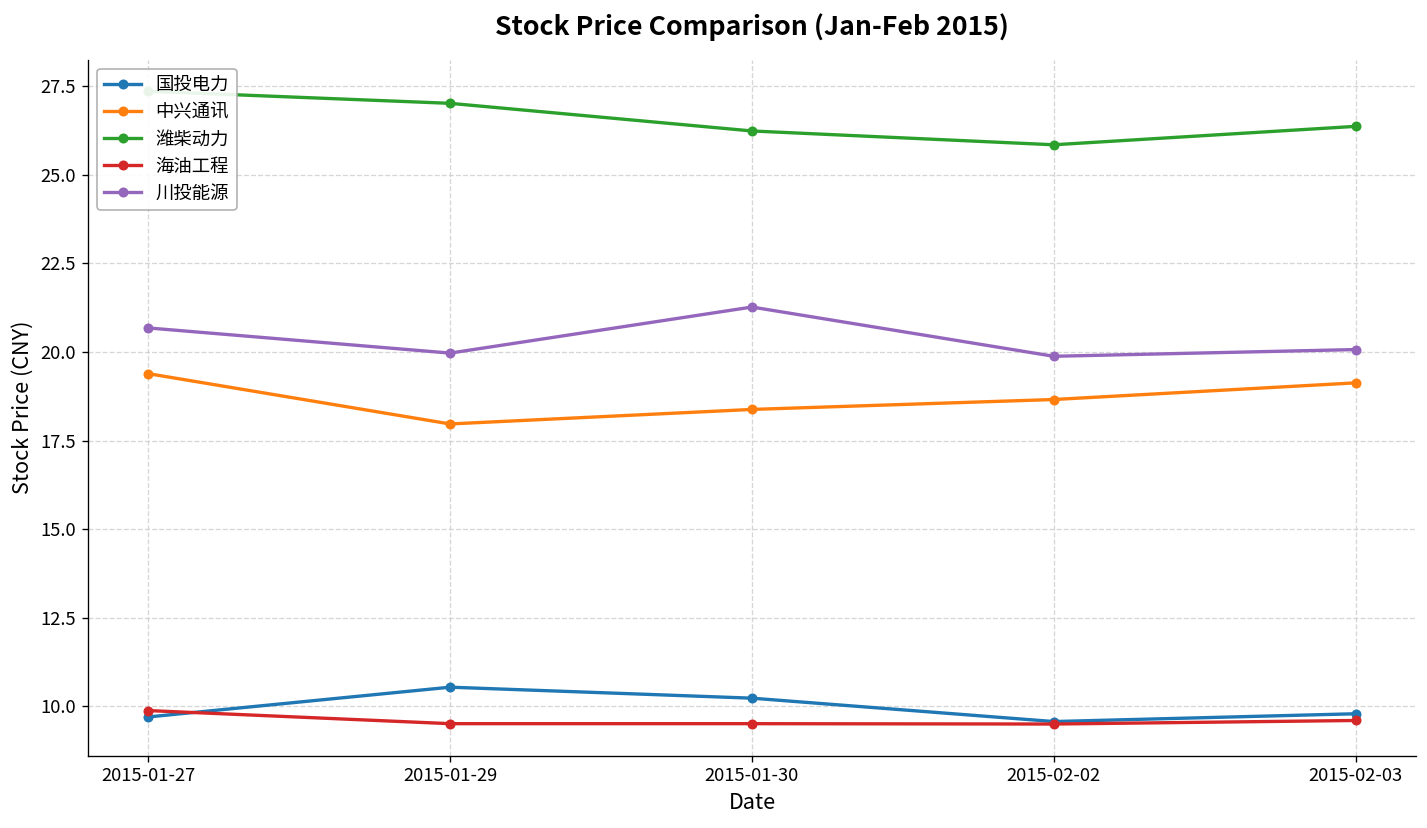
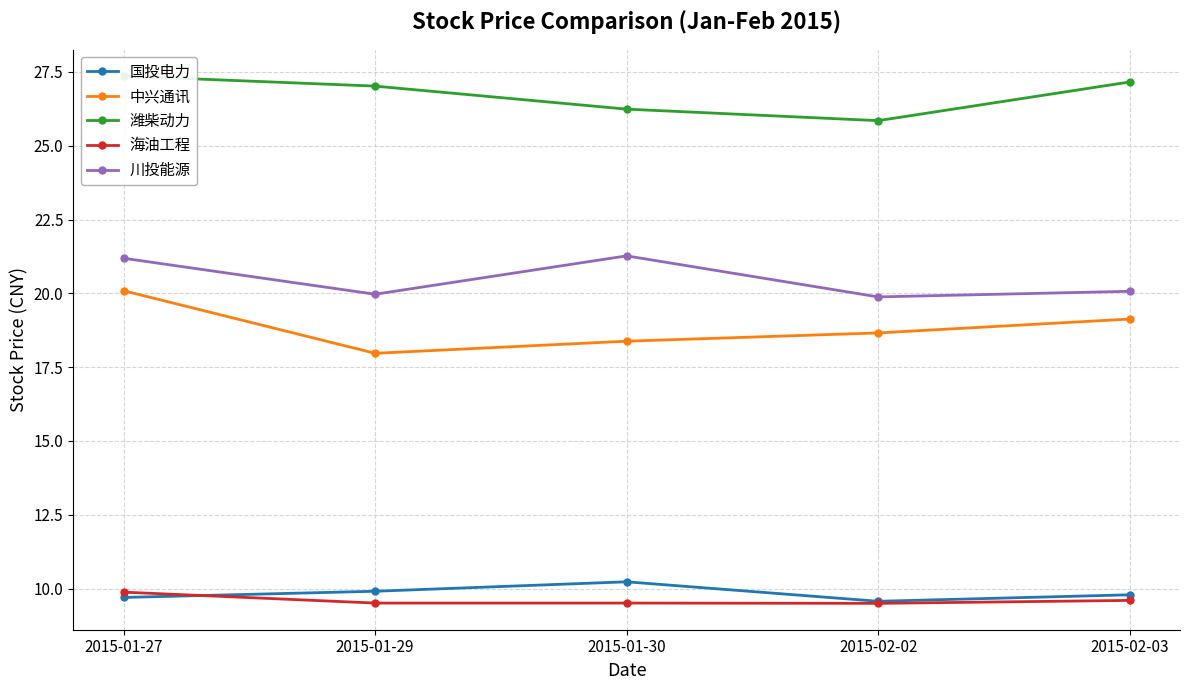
中兴通讯, 2015-01-27: 19.4 -> 20.1
川投能源, 2015-01-27: 20.7 -> 21.2
国投电力, 2015-01-29: 10.5 -> 9.9
潍柴动力, 2015-02-03: 26.4 -> 27.2
